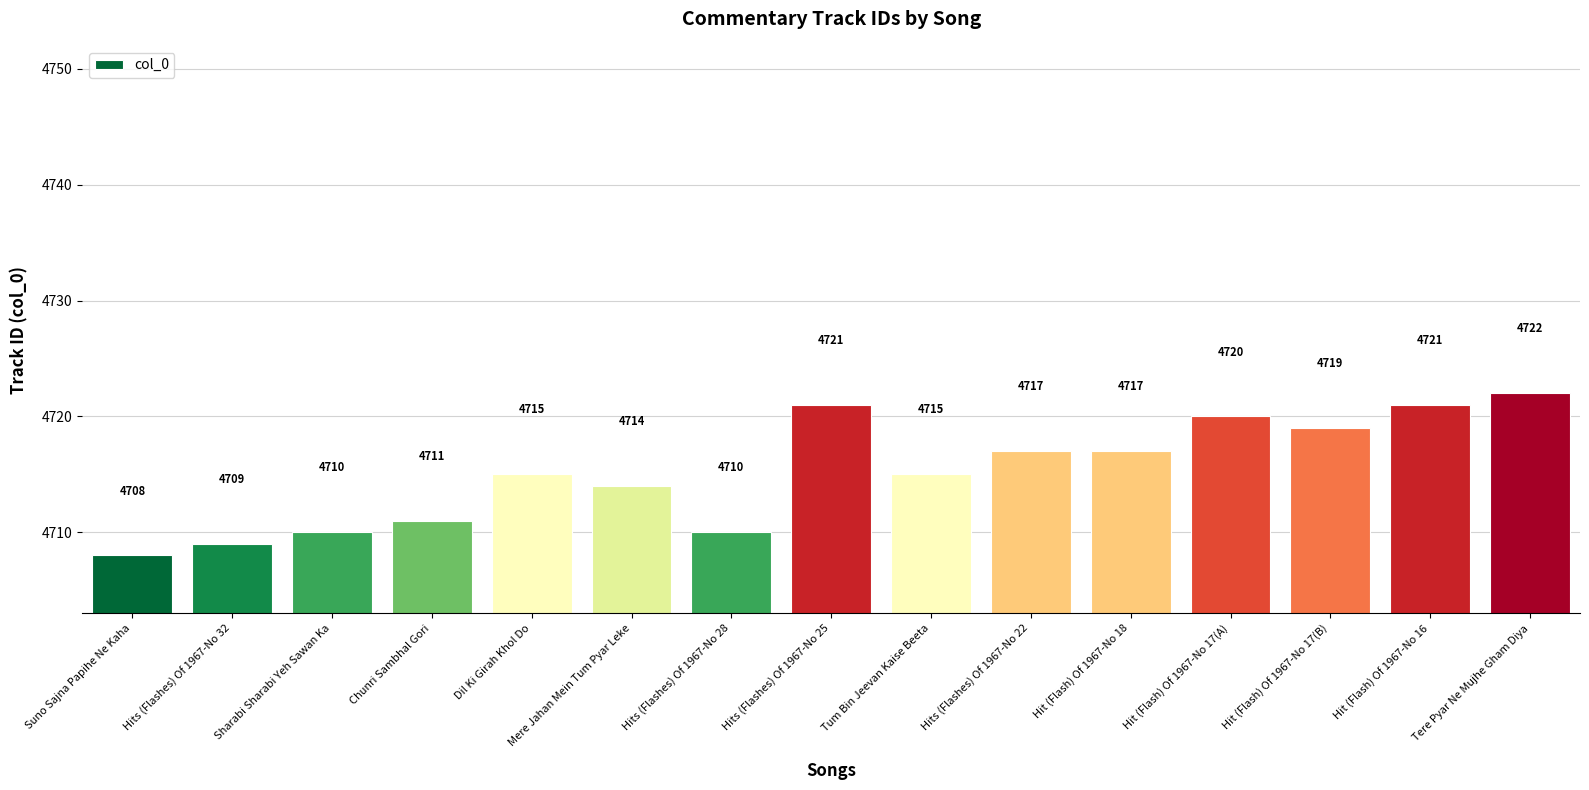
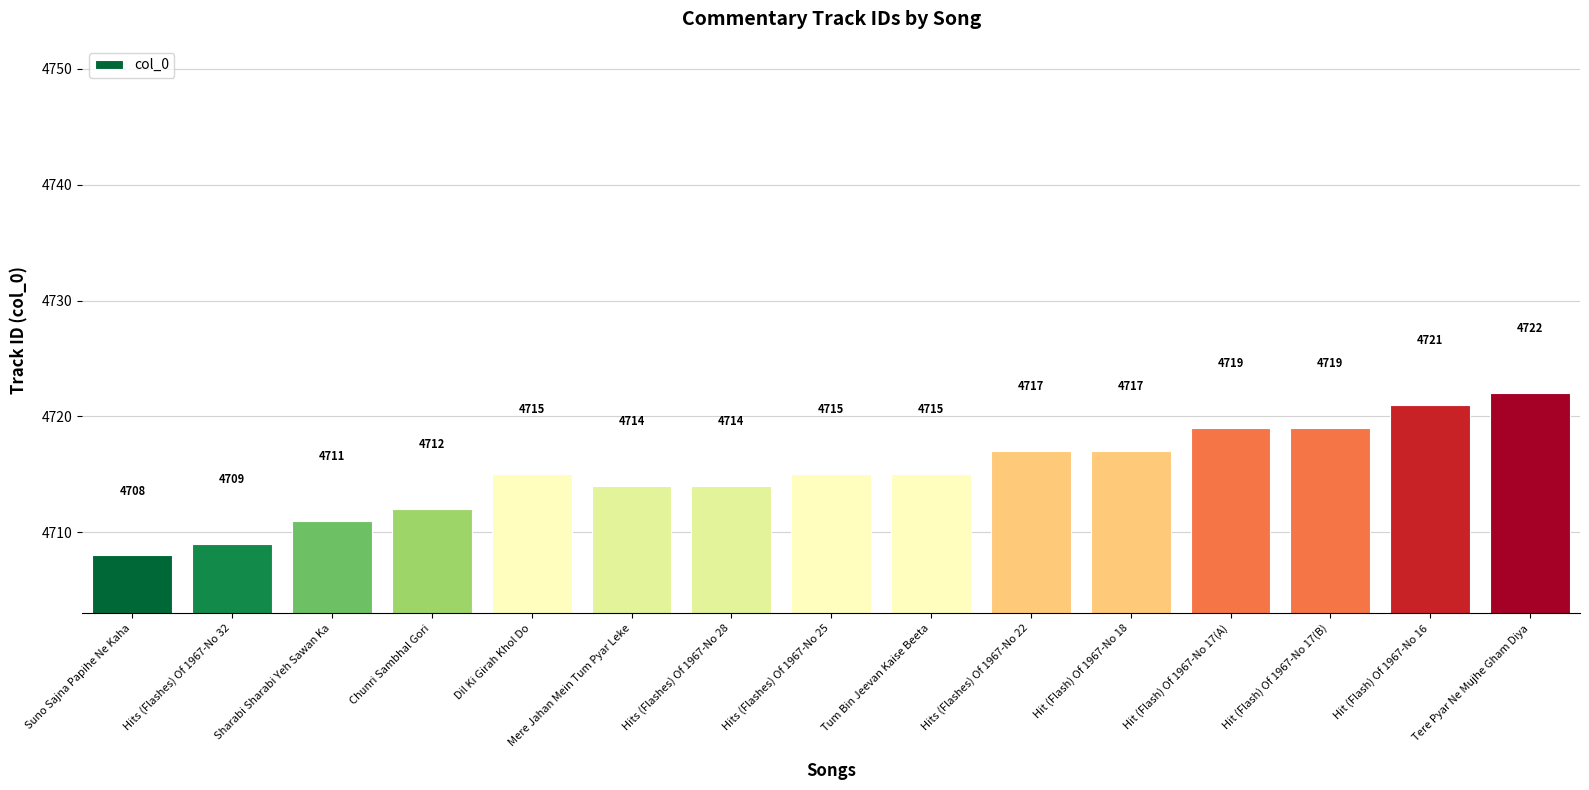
Sharabi Sharabi Yeh Sawan Ka: 4710 -> 4711
Chunri Sambhal Gori: 4711 -> 4712
Hits (Flashes) Of 1967-No 28: 4710 -> 4714
Hits (Flashes) Of 1967-No 25: 4721 -> 4715
Hit (Flash) Of 1967-No 17(A): 4720 -> 4719
